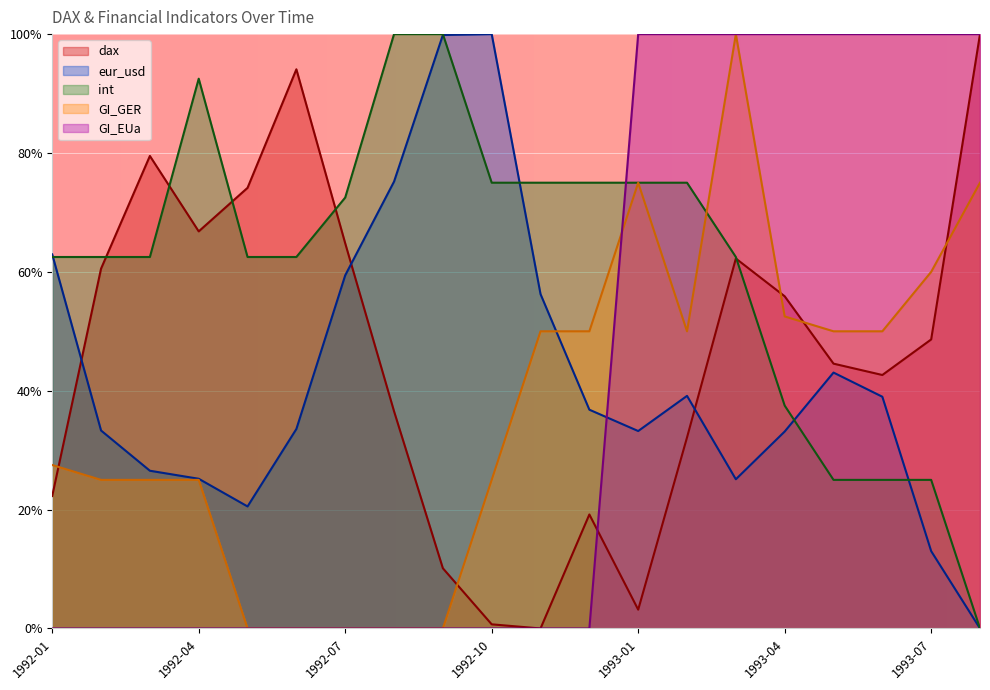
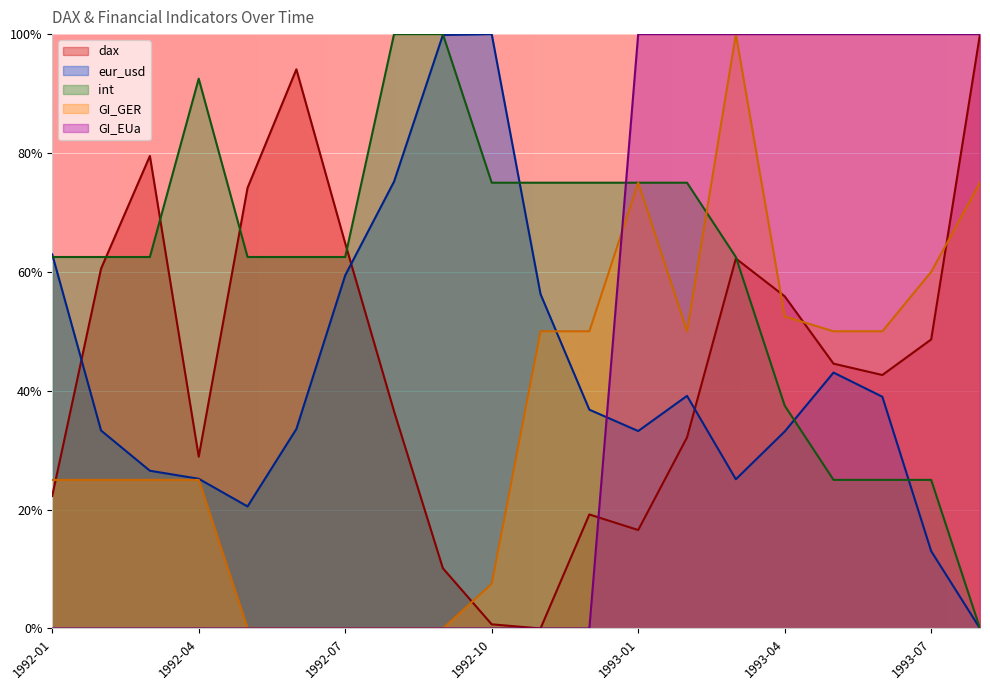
GI_GER, 1992-01: 27% -> 25%
dax, 1992-04: 67% -> 29%
int, 1992-07: 72% -> 63%
GI_GER, 1992-10: 25% -> 7%
dax, 1993-01: 3% -> 17%
